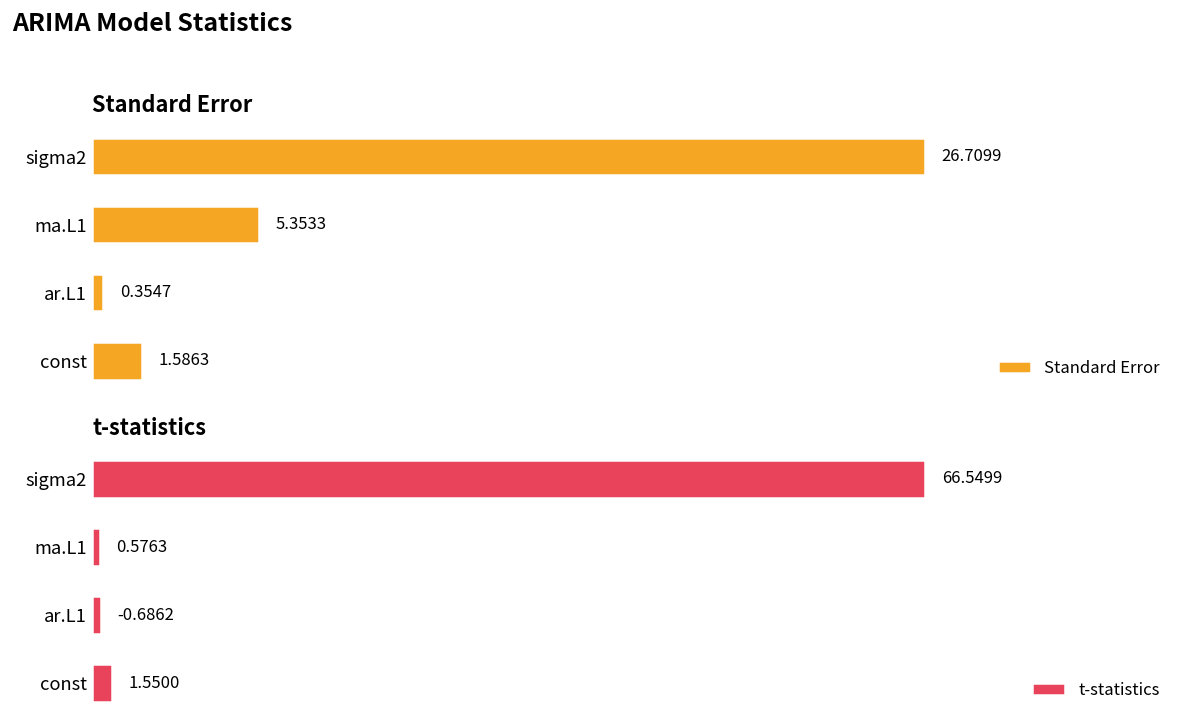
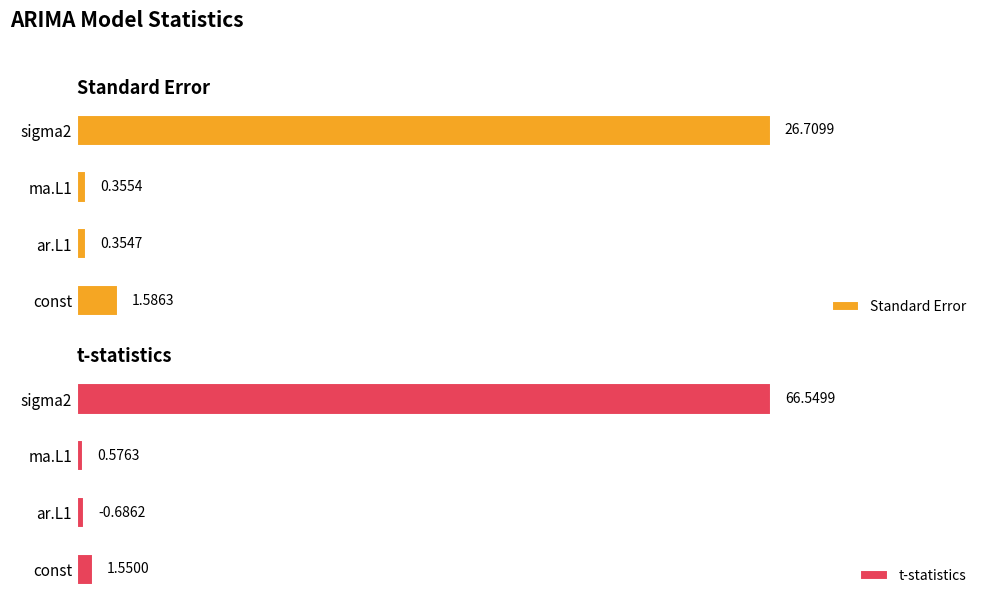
Standard Error, ma.L1: 5.3533 -> 0.3554
